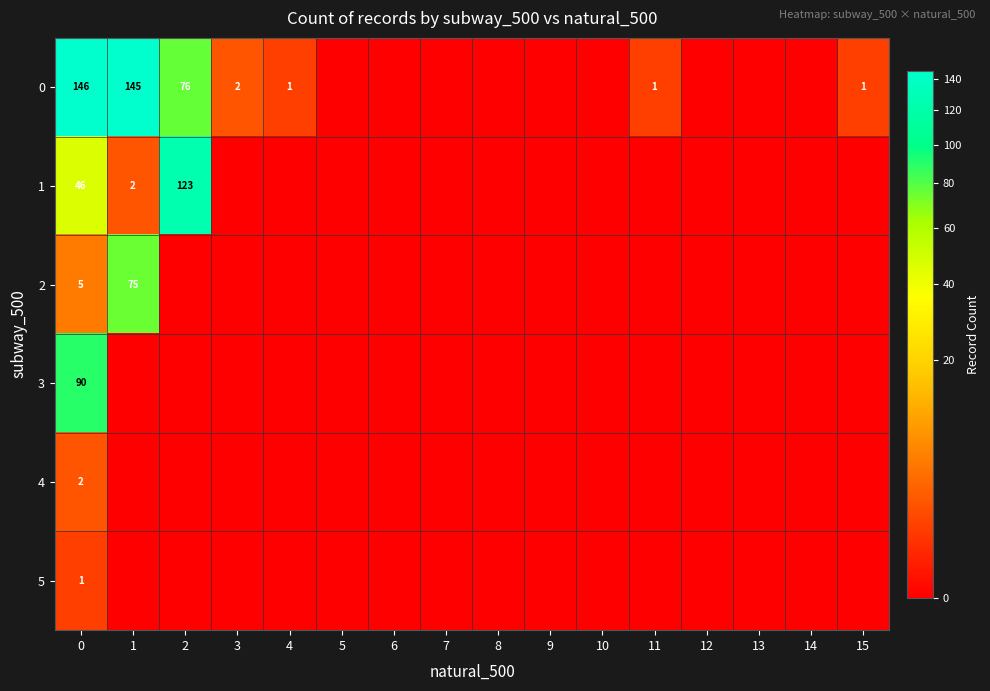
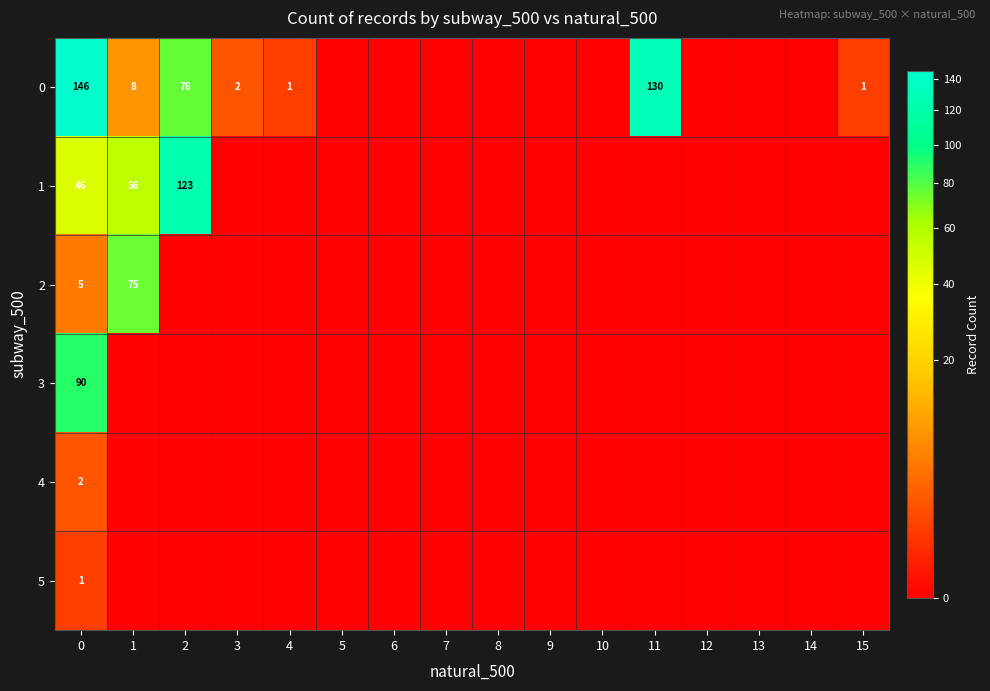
0, 1: 145 -> 8
0, 11: 1 -> 130
1, 1: 2 -> 56
